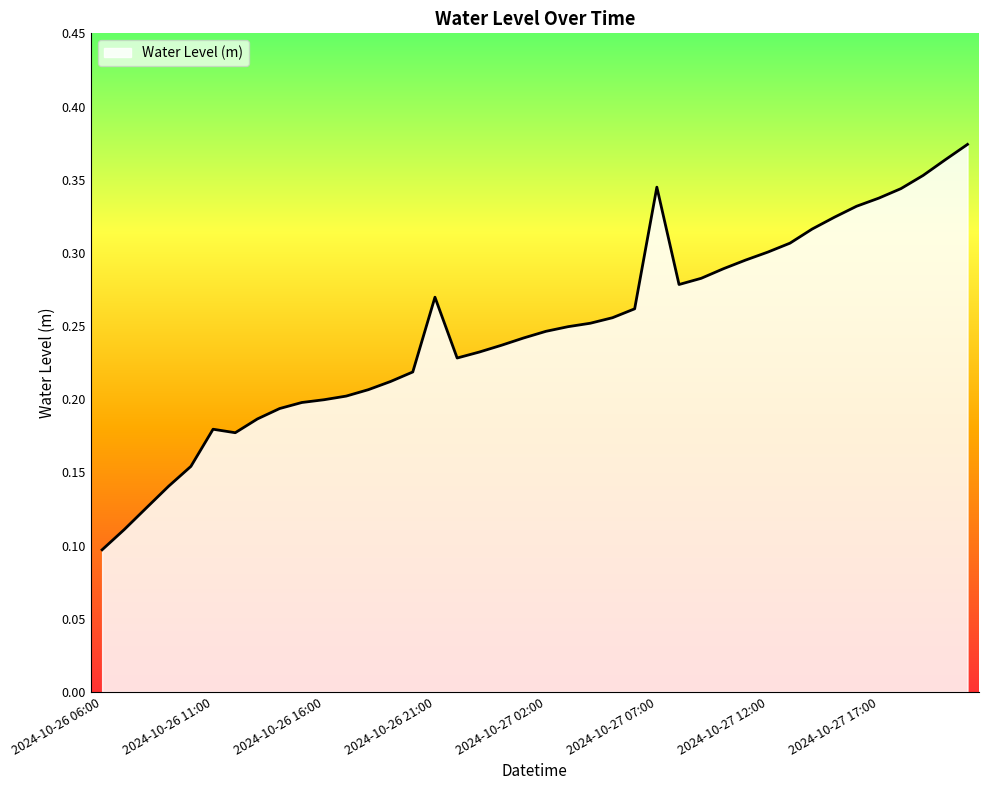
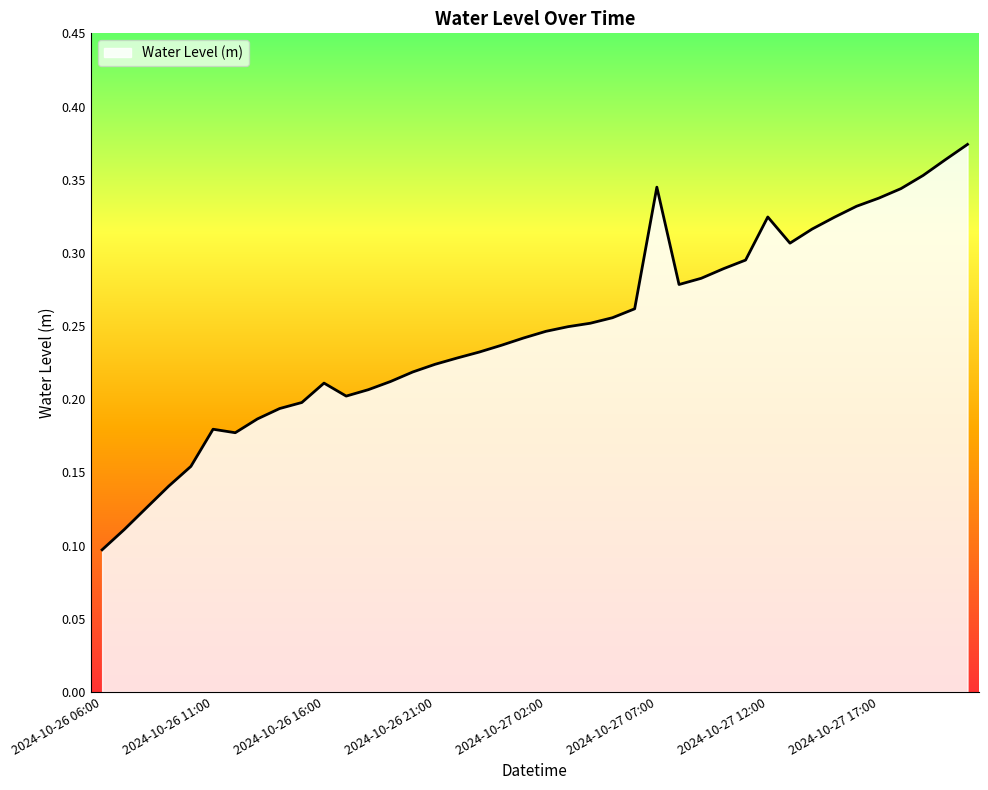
2024-10-26 16:00: 0.200 -> 0.211
2024-10-26 21:00: 0.270 -> 0.224
2024-10-27 12:00: 0.301 -> 0.325
